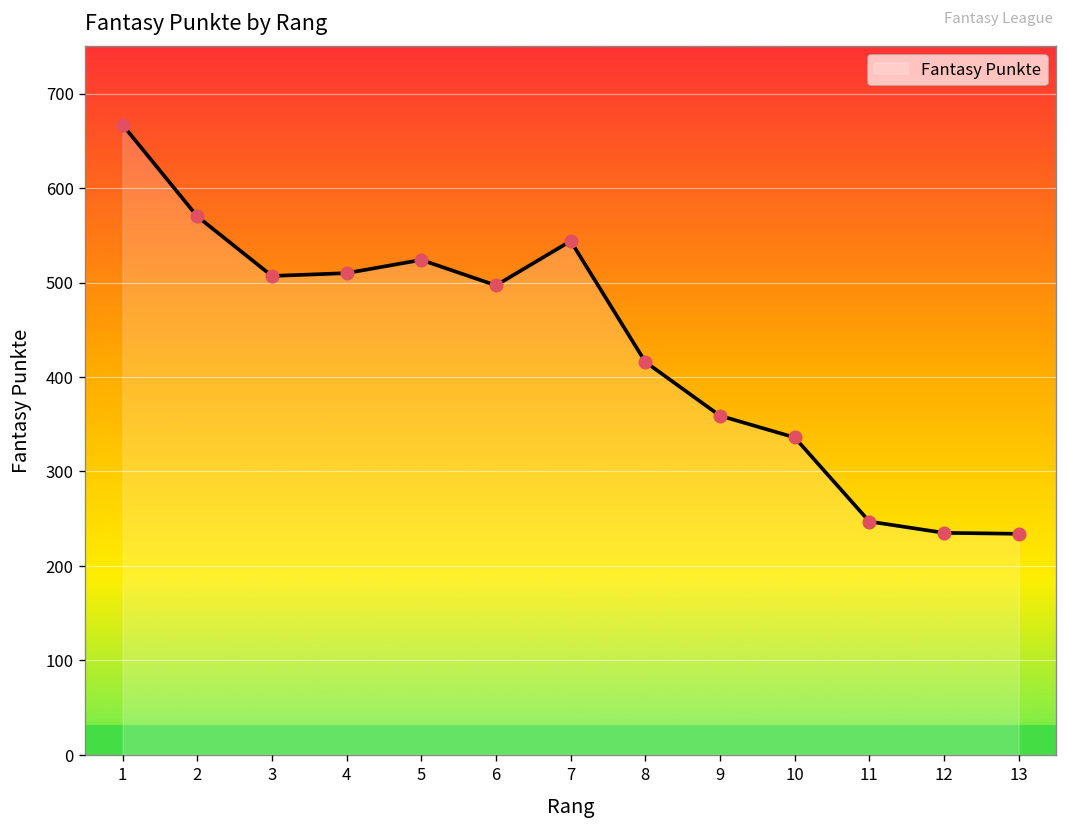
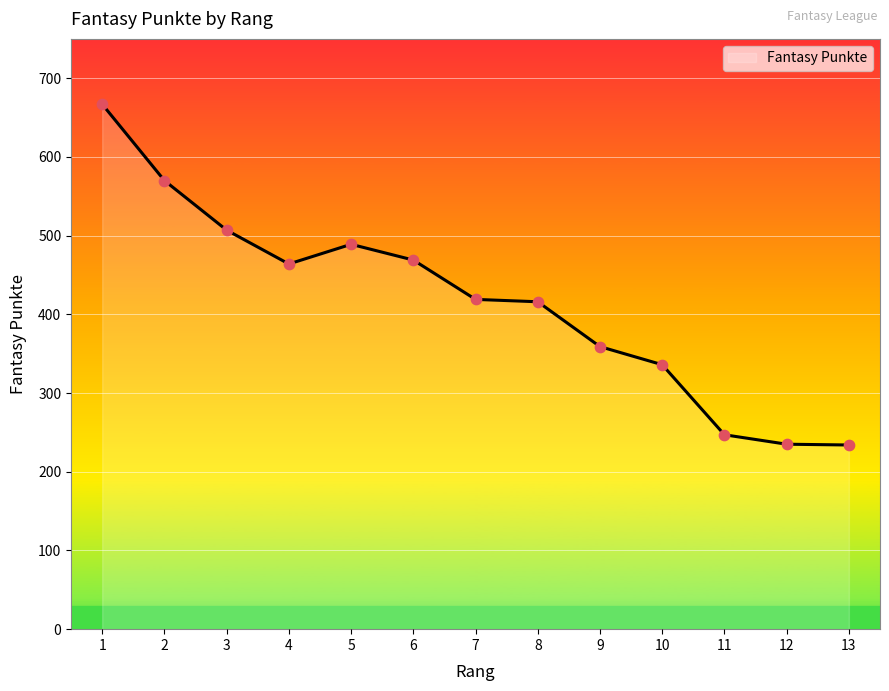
4: 510 -> 460
5: 520 -> 490
6: 500 -> 470
7: 540 -> 420
